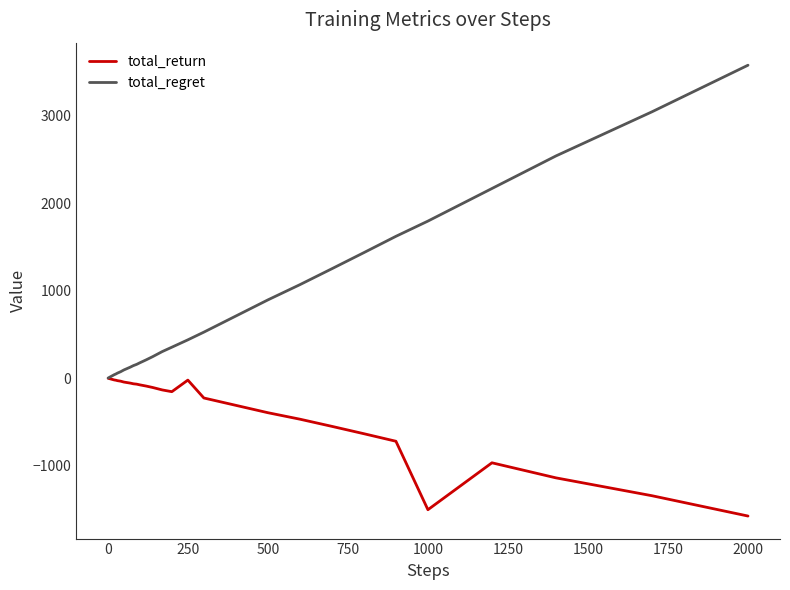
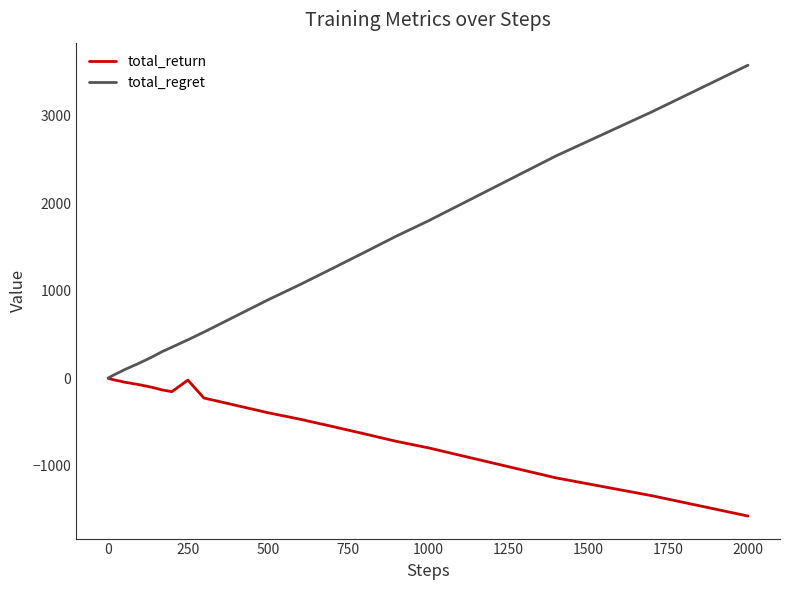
total_return, 1000: -1500 -> -800
